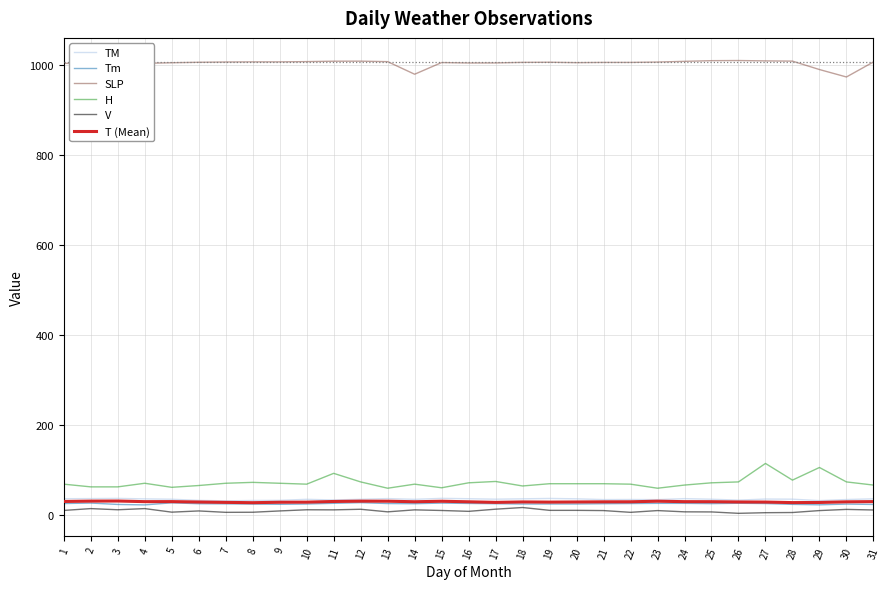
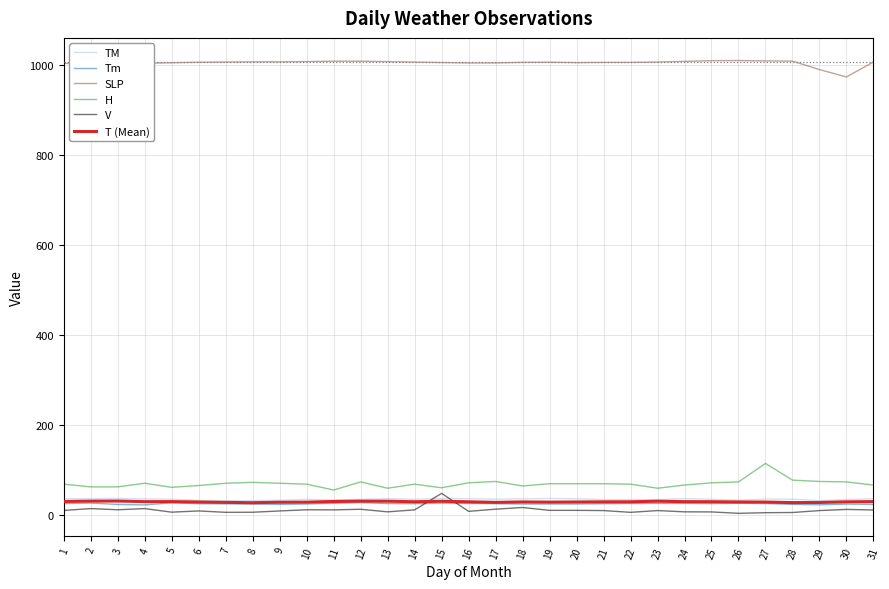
H, 11: 90 -> 60
SLP, 14: 980 -> 1010
V, 15: 10 -> 50
H, 29: 110 -> 80
